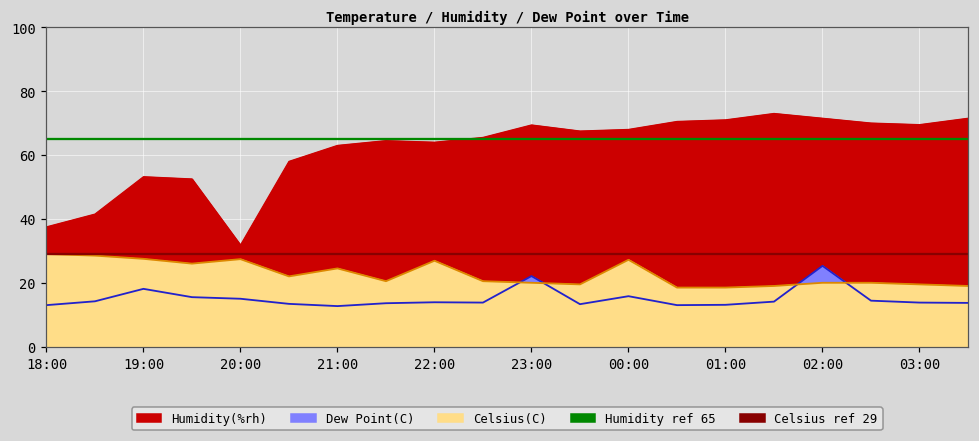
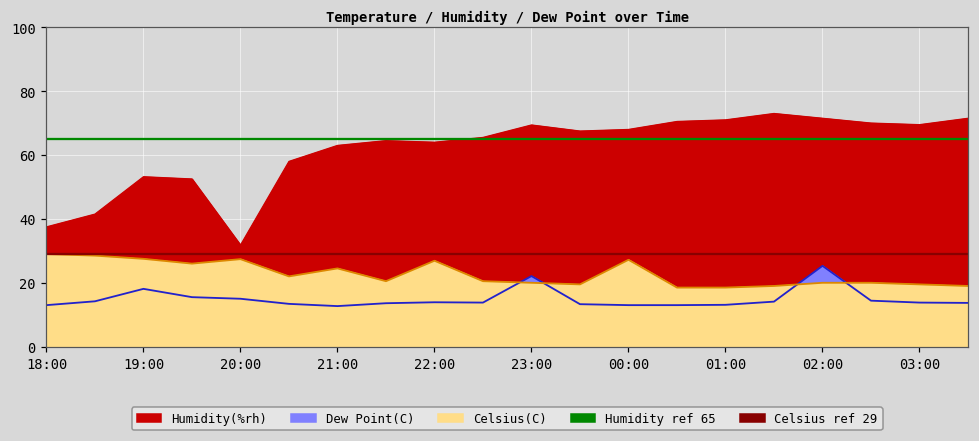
Dew Point(C), 00:00: 16 -> 13
